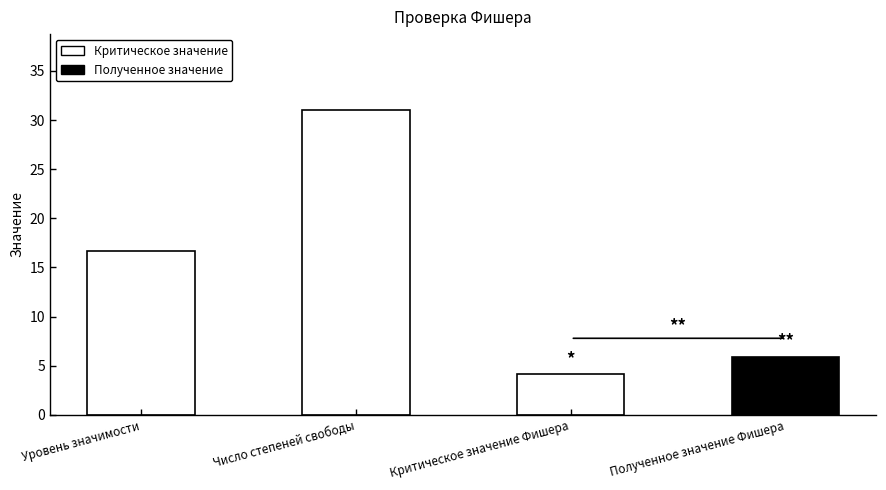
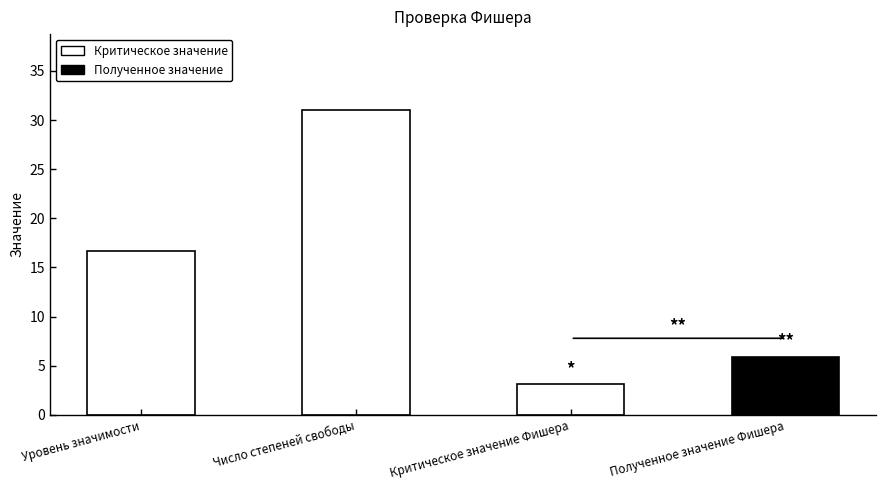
Критическое значение Фишера: 4 -> 3
